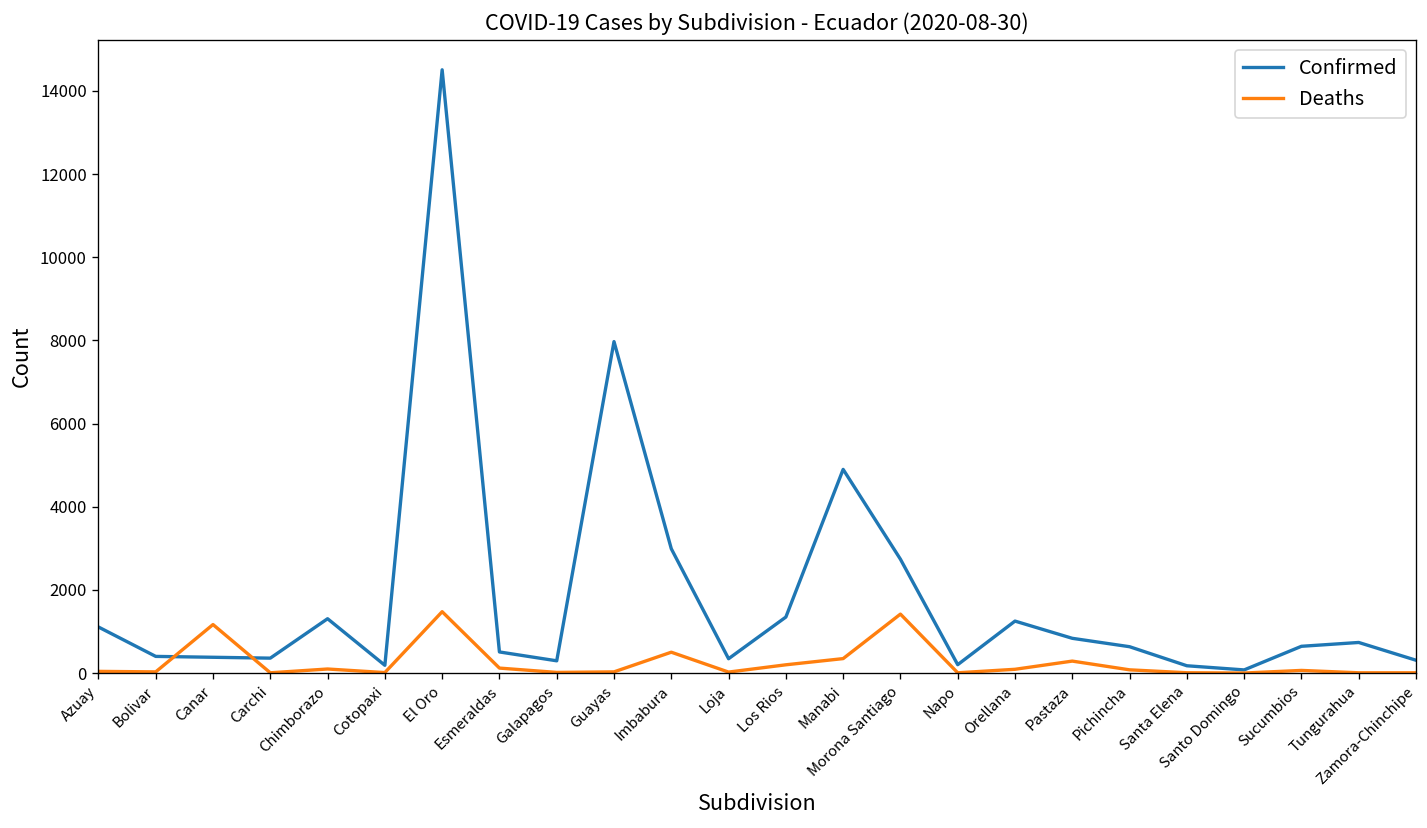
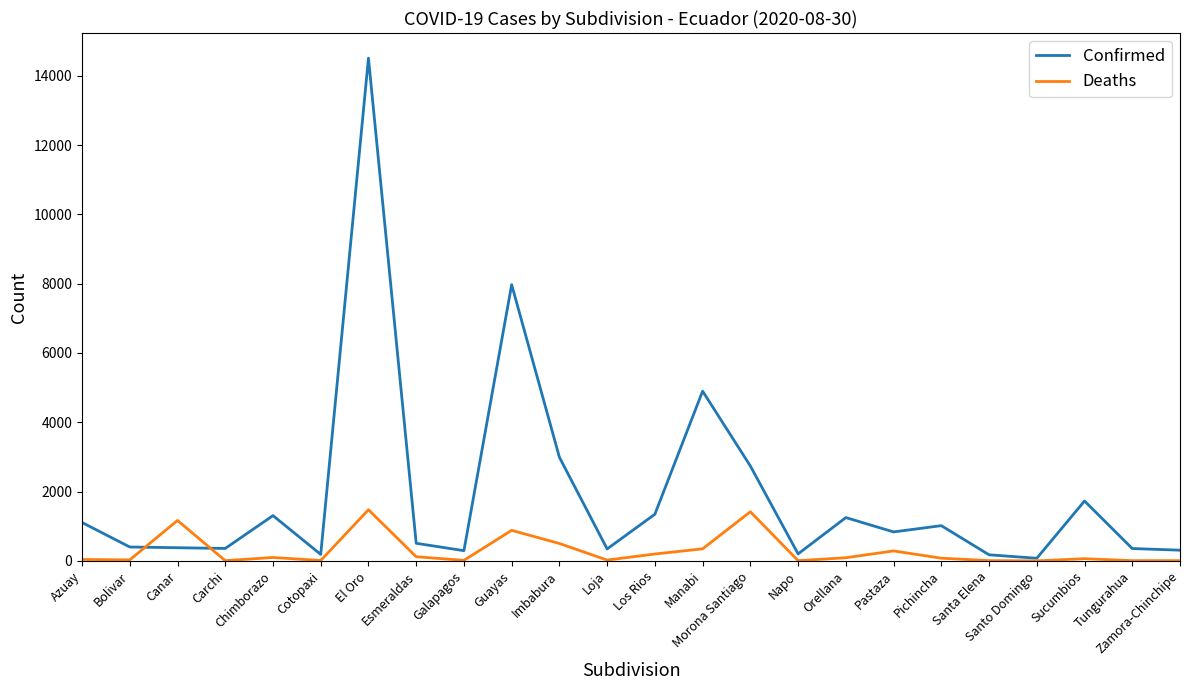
Deaths, Guayas: 0 -> 900
Confirmed, Pichincha: 600 -> 1000
Confirmed, Sucumbios: 600 -> 1700
Confirmed, Tungurahua: 700 -> 400
